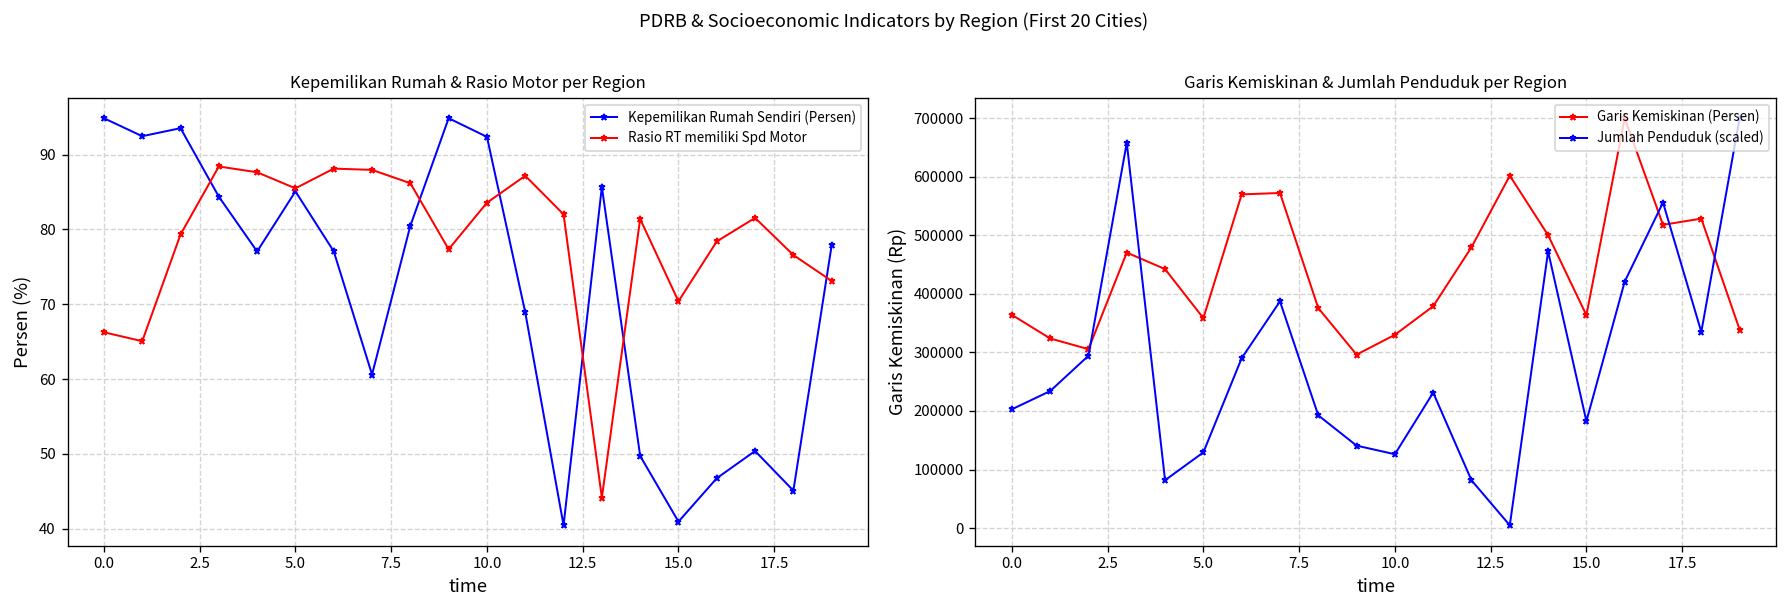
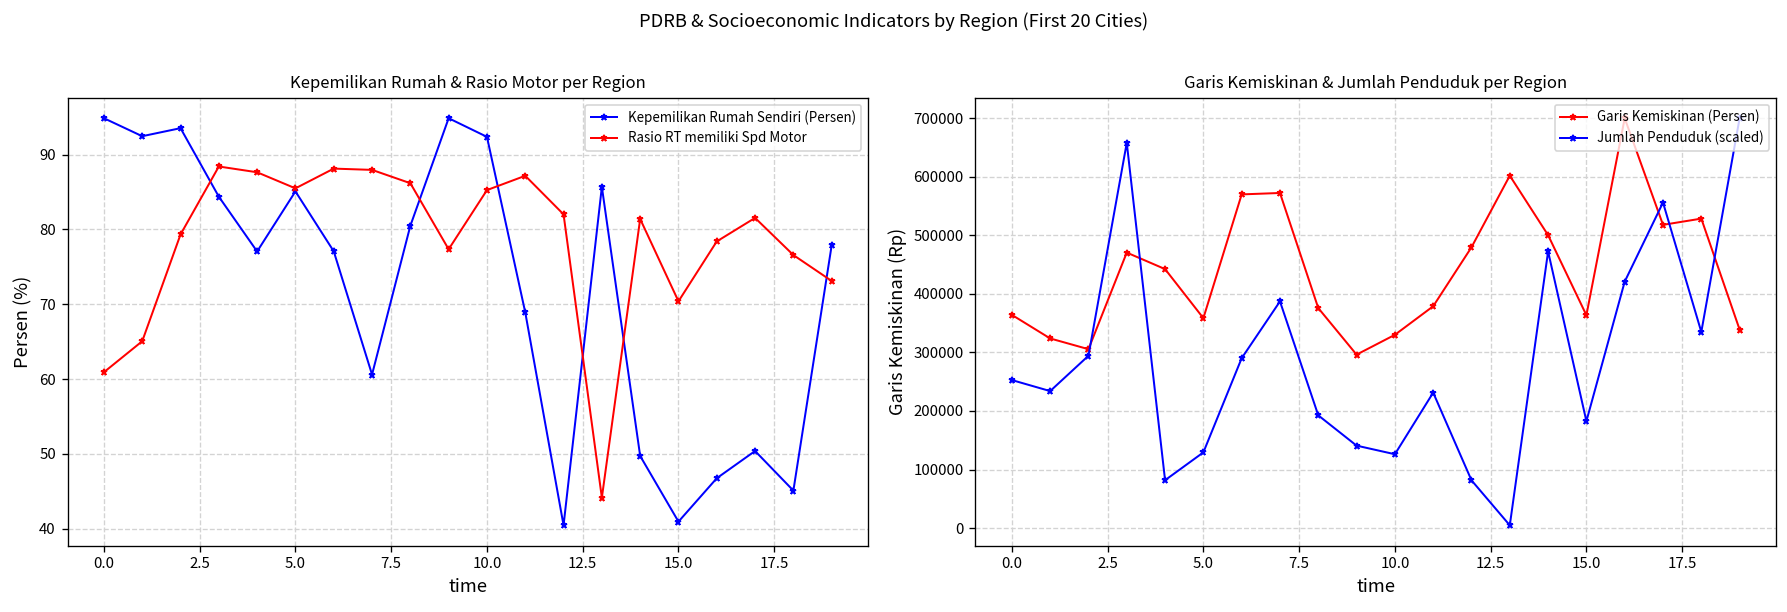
Kepemilikan Rumah & Rasio Motor per Region, Rasio RT memiliki Spd Motor, 0.0: 66 -> 61
Kepemilikan Rumah & Rasio Motor per Region, Rasio RT memiliki Spd Motor, 10.0: 84 -> 85
Garis Kemiskinan & Jumlah Penduduk per Region, Jumlah Penduduk (scaled), 0.0: 200000 -> 250000
